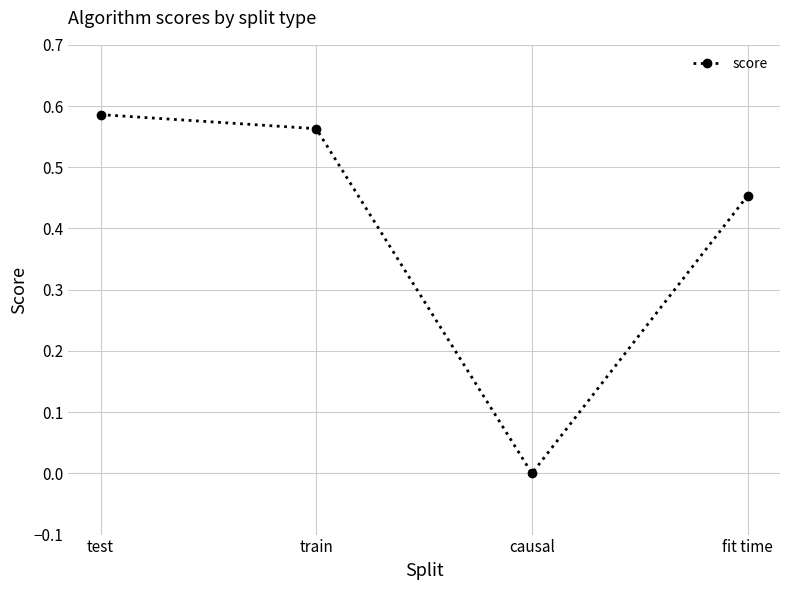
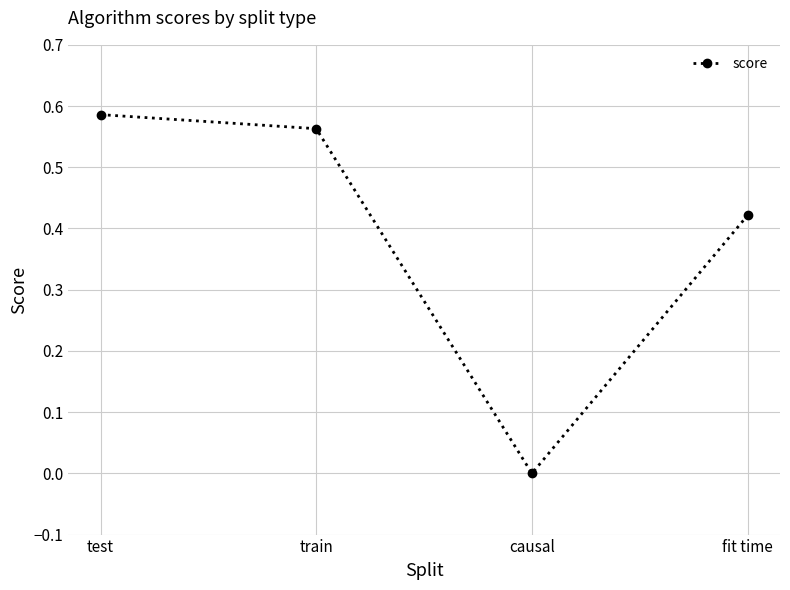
fit time: 0.45 -> 0.42
